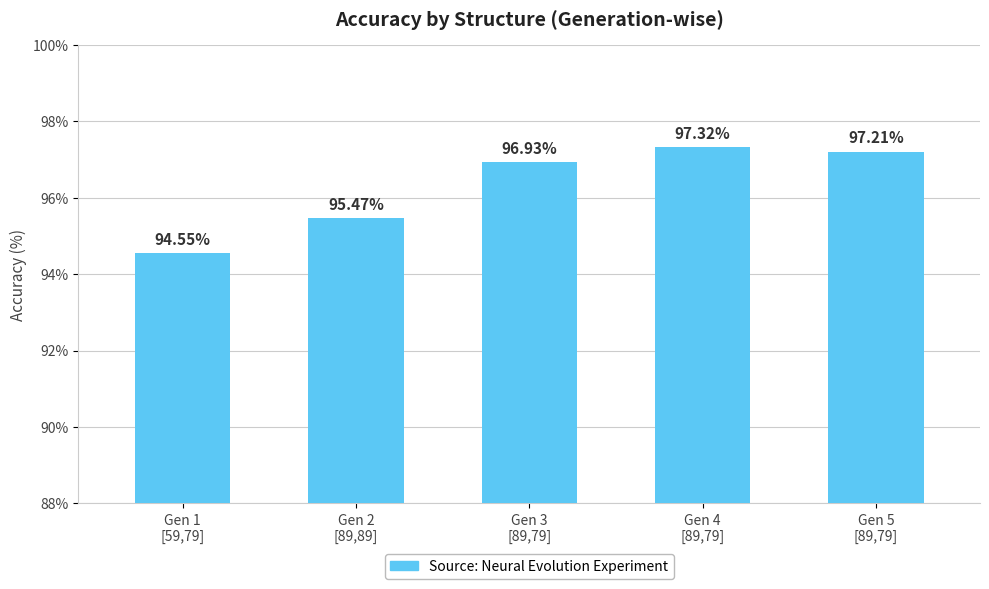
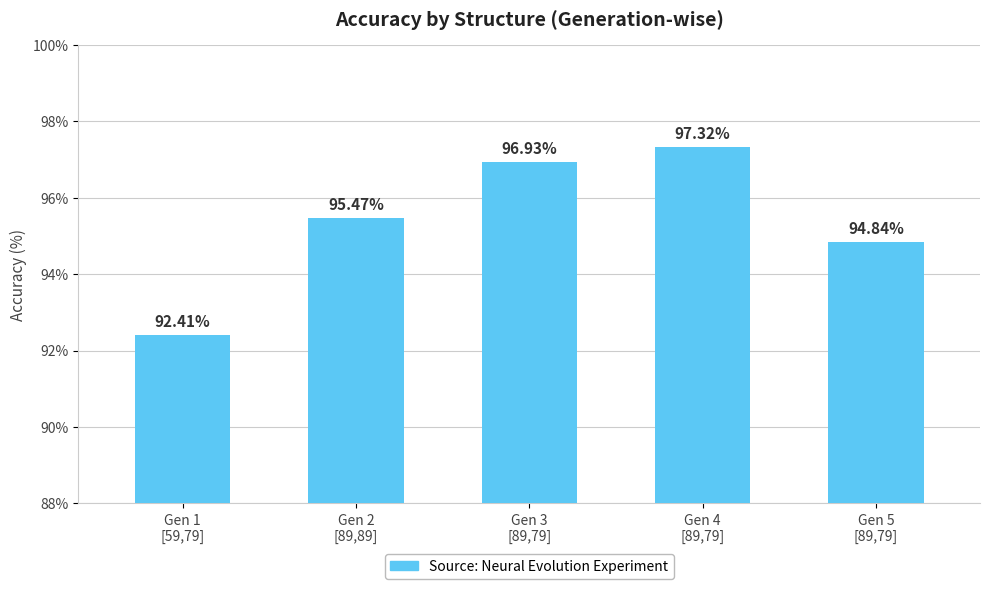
Gen 1 [59,79]: 94.55% -> 92.41%
Gen 5 [89,79]: 97.21% -> 94.84%
